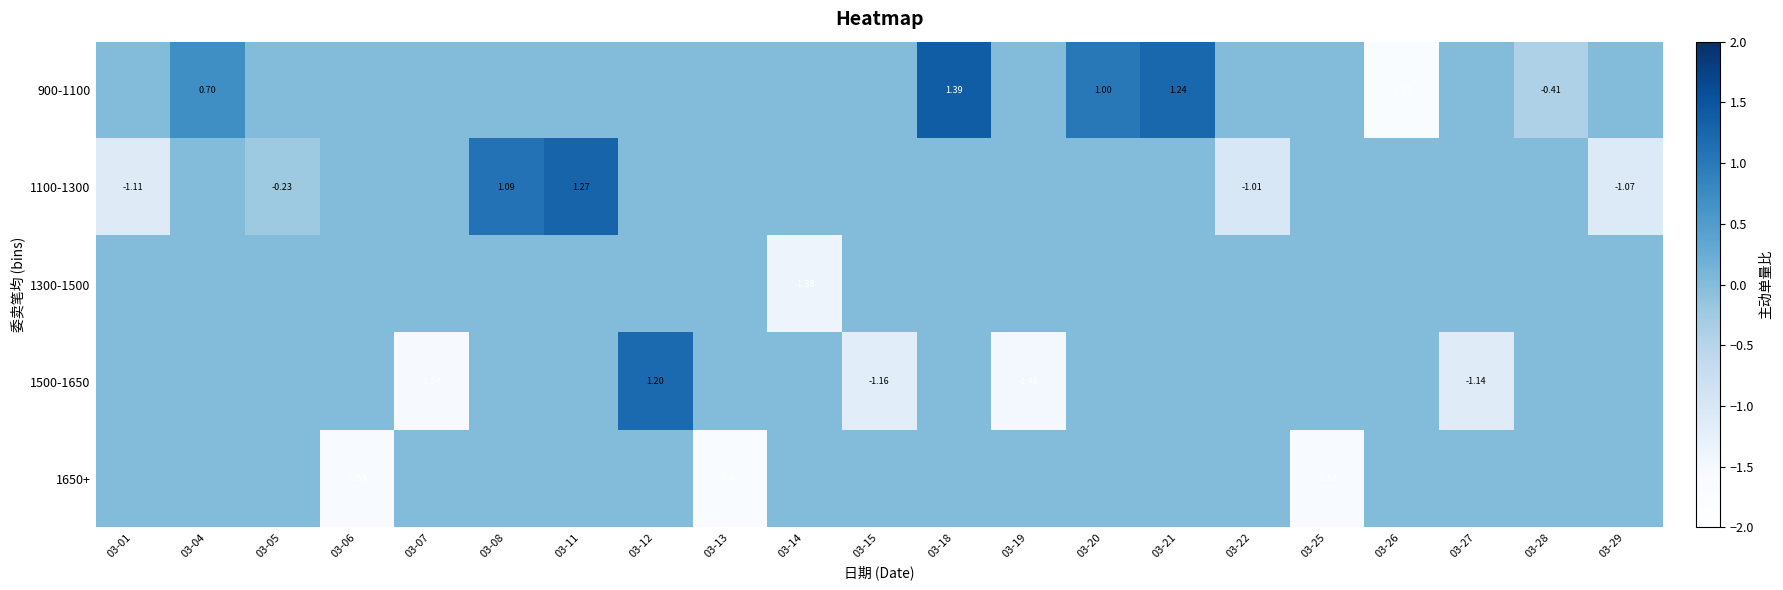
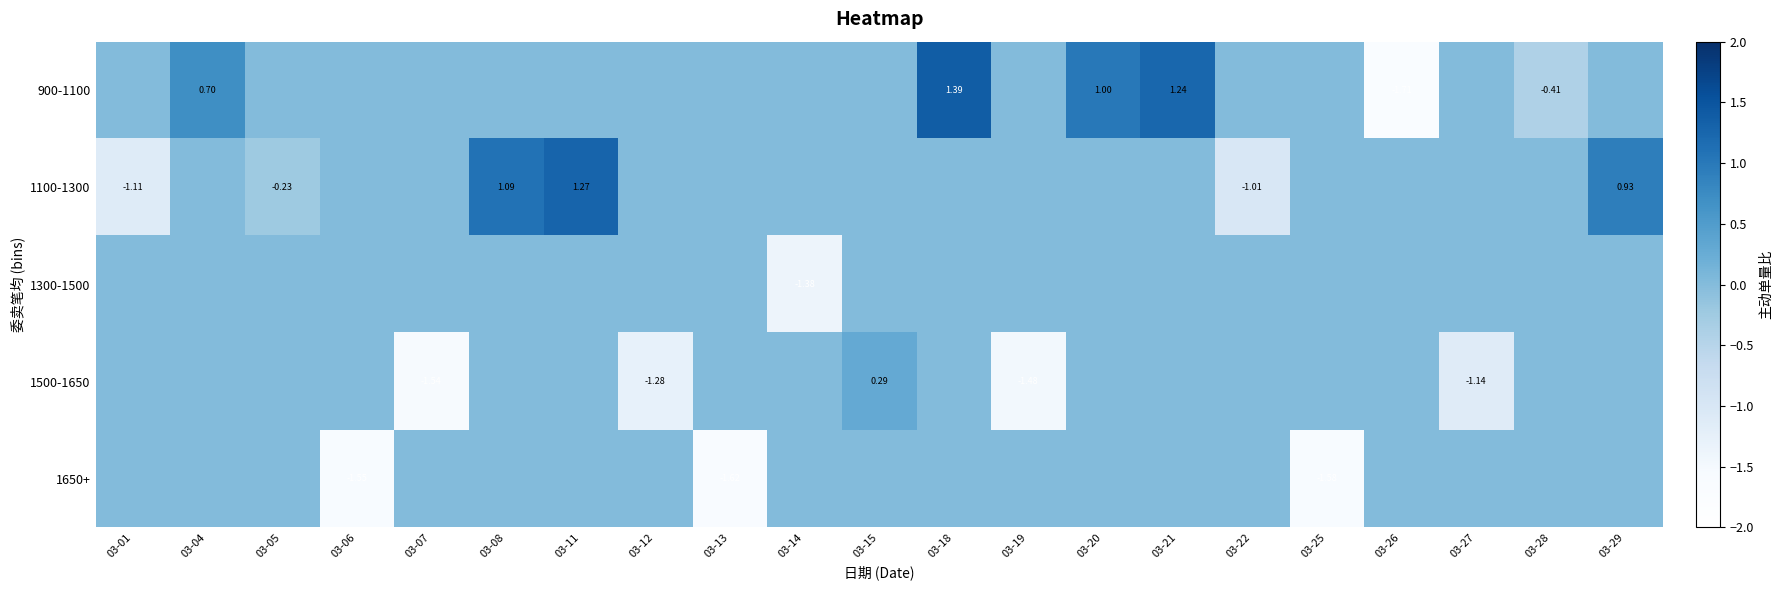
1100-1300, 03-29: -1.07 -> 0.93
1500-1650, 03-12: 1.20 -> -1.28
1500-1650, 03-15: -1.16 -> 0.29
